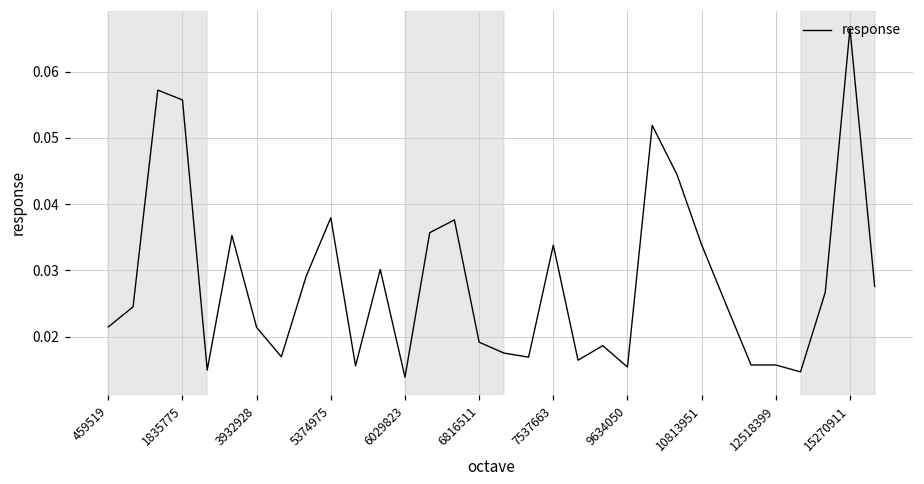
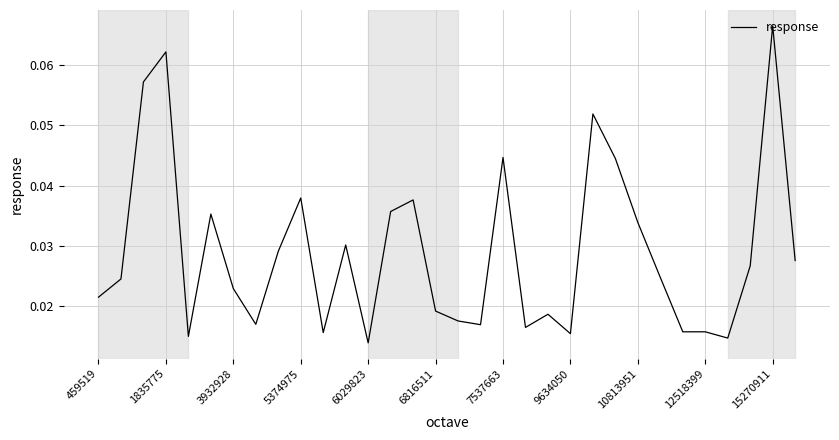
1835775: 0.056 -> 0.062
3932928: 0.021 -> 0.023
7537663: 0.034 -> 0.045
